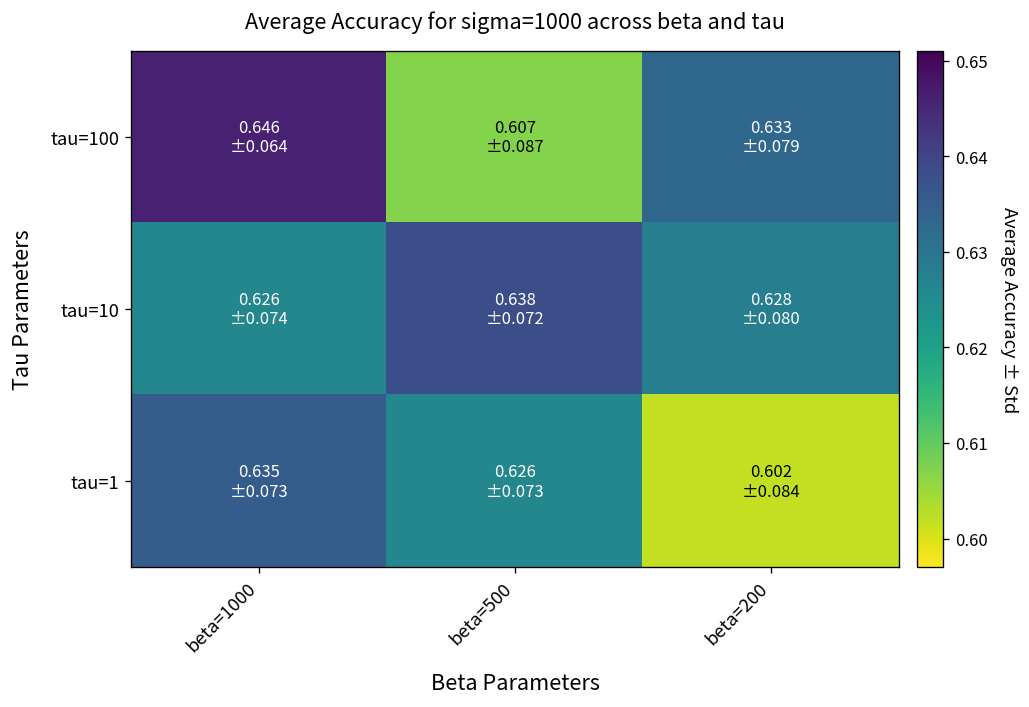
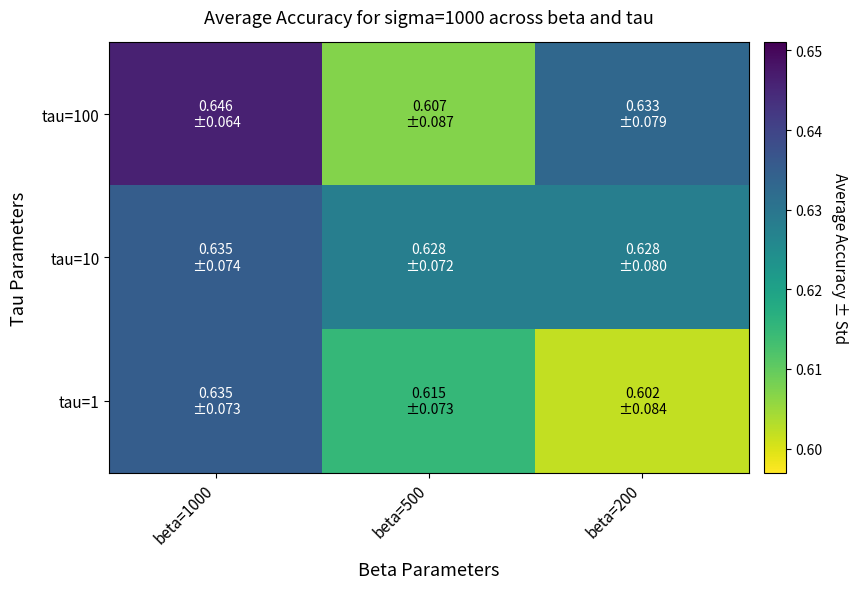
tau=10, beta=1000: 0.626 -> 0.635
tau=10, beta=500: 0.638 -> 0.628
tau=1, beta=500: 0.626 -> 0.615
